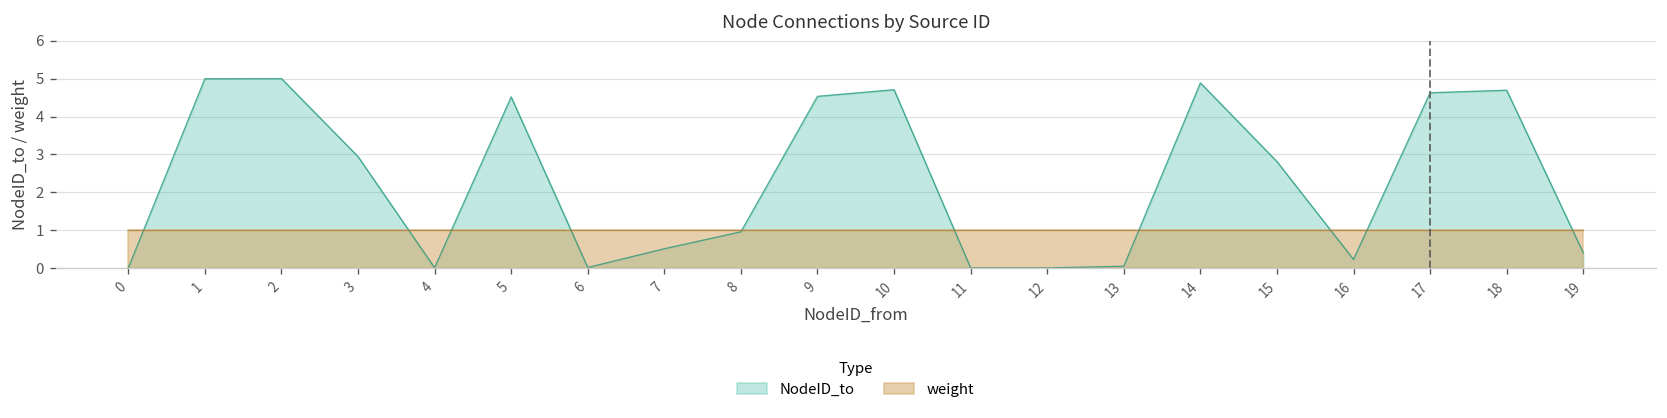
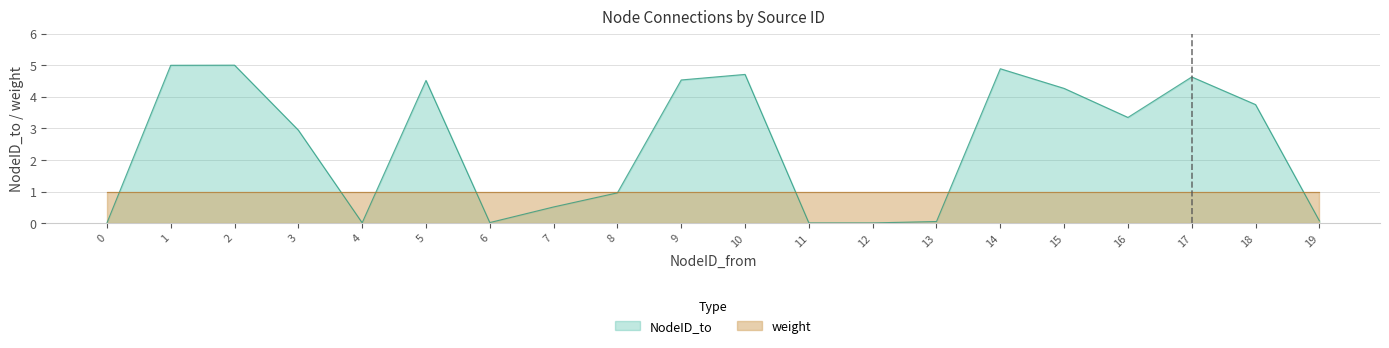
NodeID_to, 15: 2.8 -> 4.3
NodeID_to, 16: 0.2 -> 3.3
NodeID_to, 18: 4.7 -> 3.8
NodeID_to, 19: 0.4 -> 0.1
